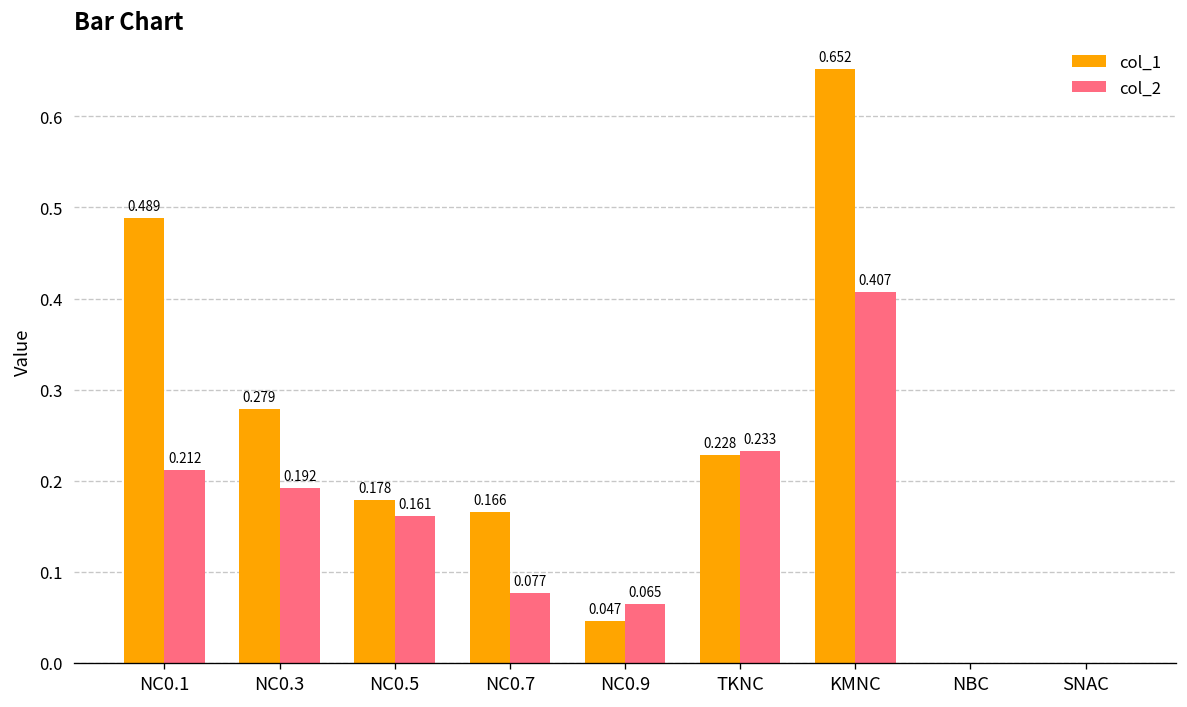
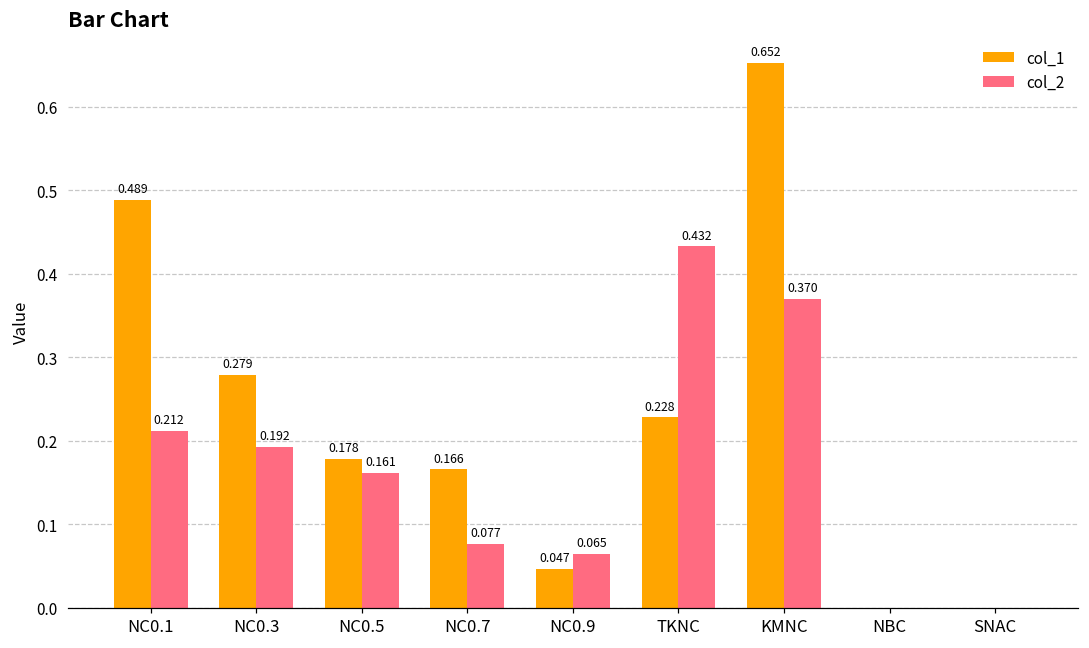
col_2, TKNC: 0.233 -> 0.432
col_2, KMNC: 0.407 -> 0.370
